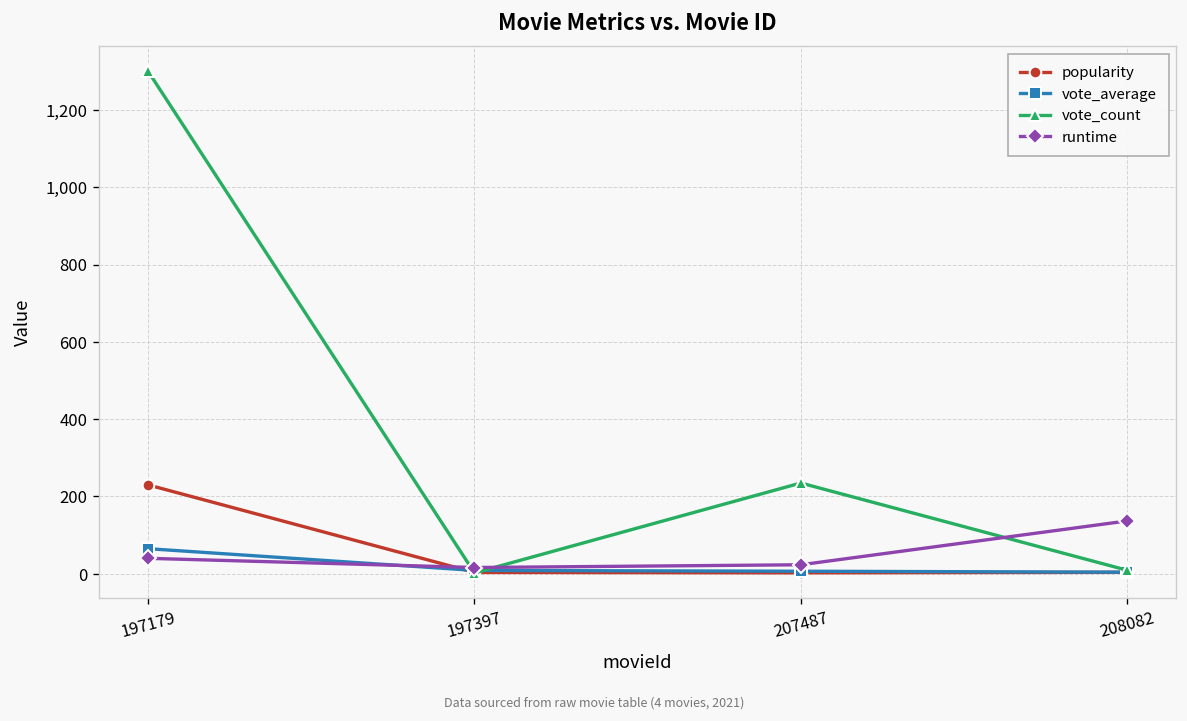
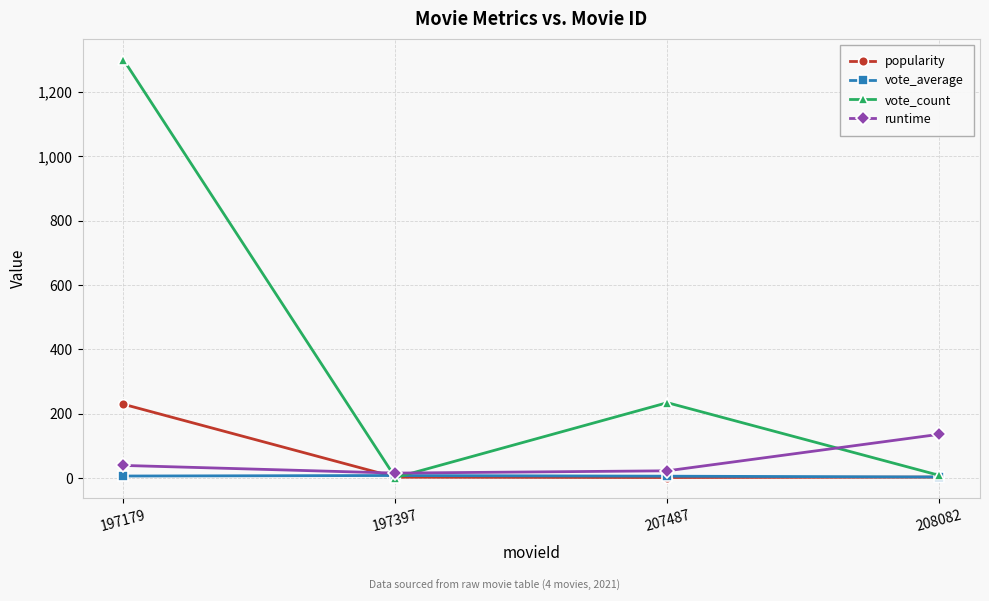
vote_average, 197179: 60 -> 10
